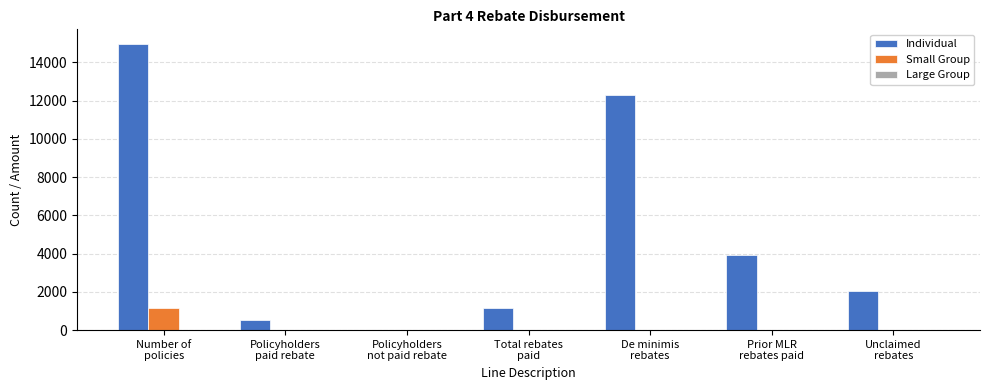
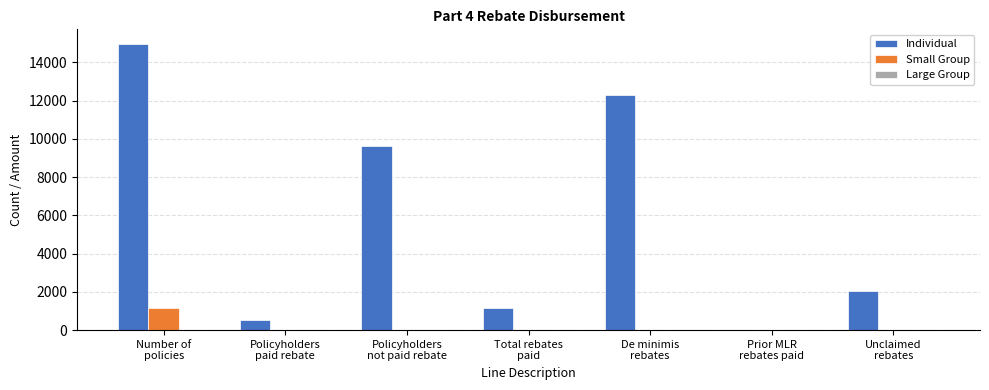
Individual, Policyholders not paid rebate: 0 -> 9600
Individual, Prior MLR rebates paid: 3900 -> 0
